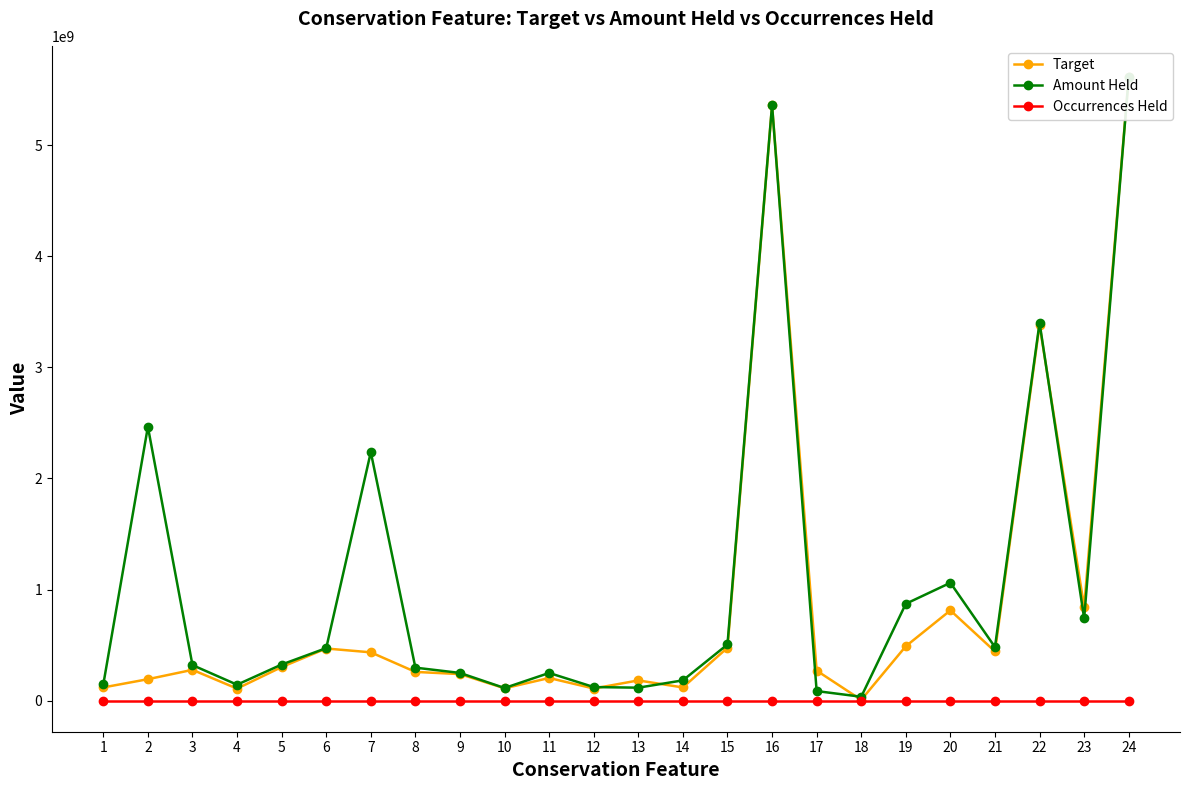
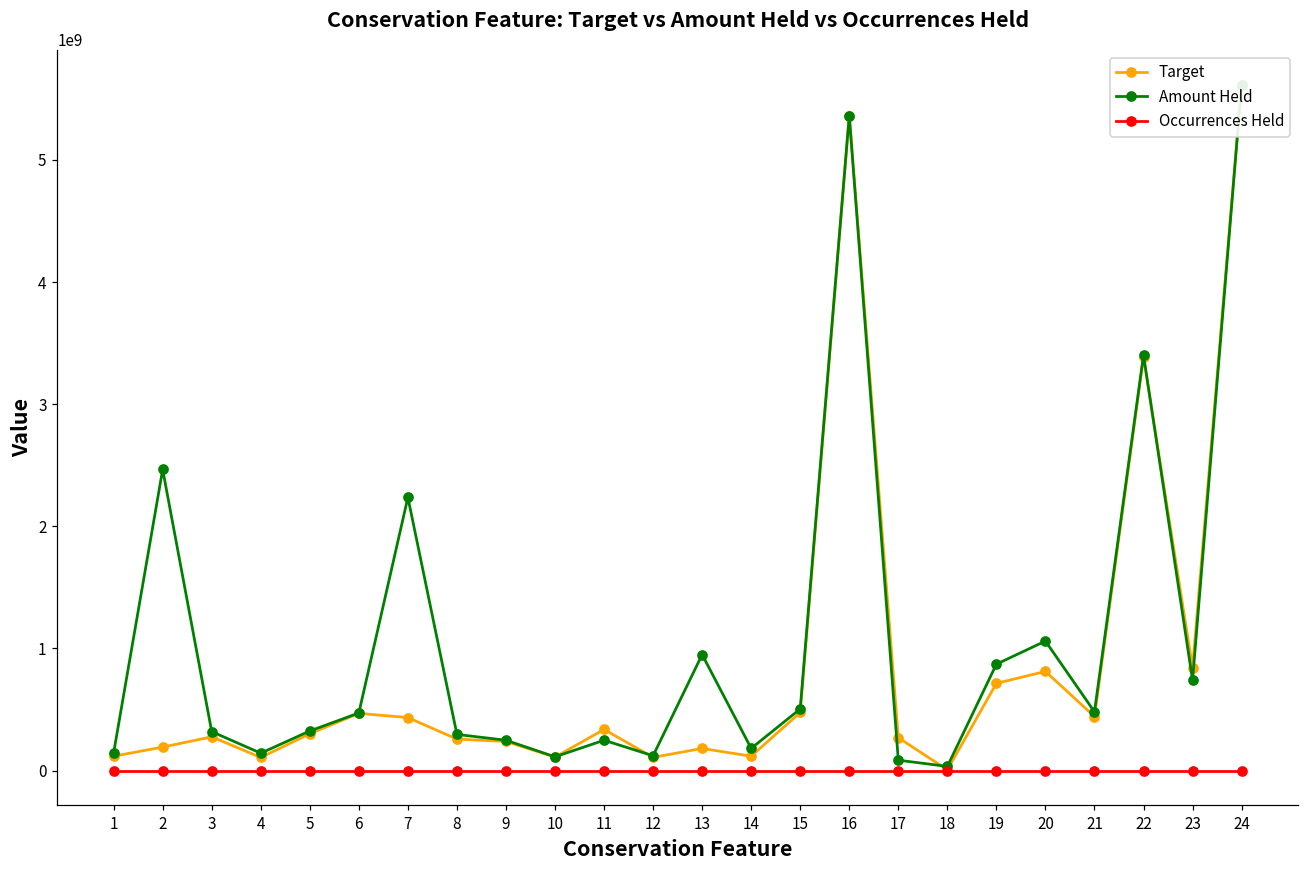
Target, 11: 200000000 -> 340000000
Amount Held, 13: 120000000 -> 950000000
Target, 19: 490000000 -> 710000000
